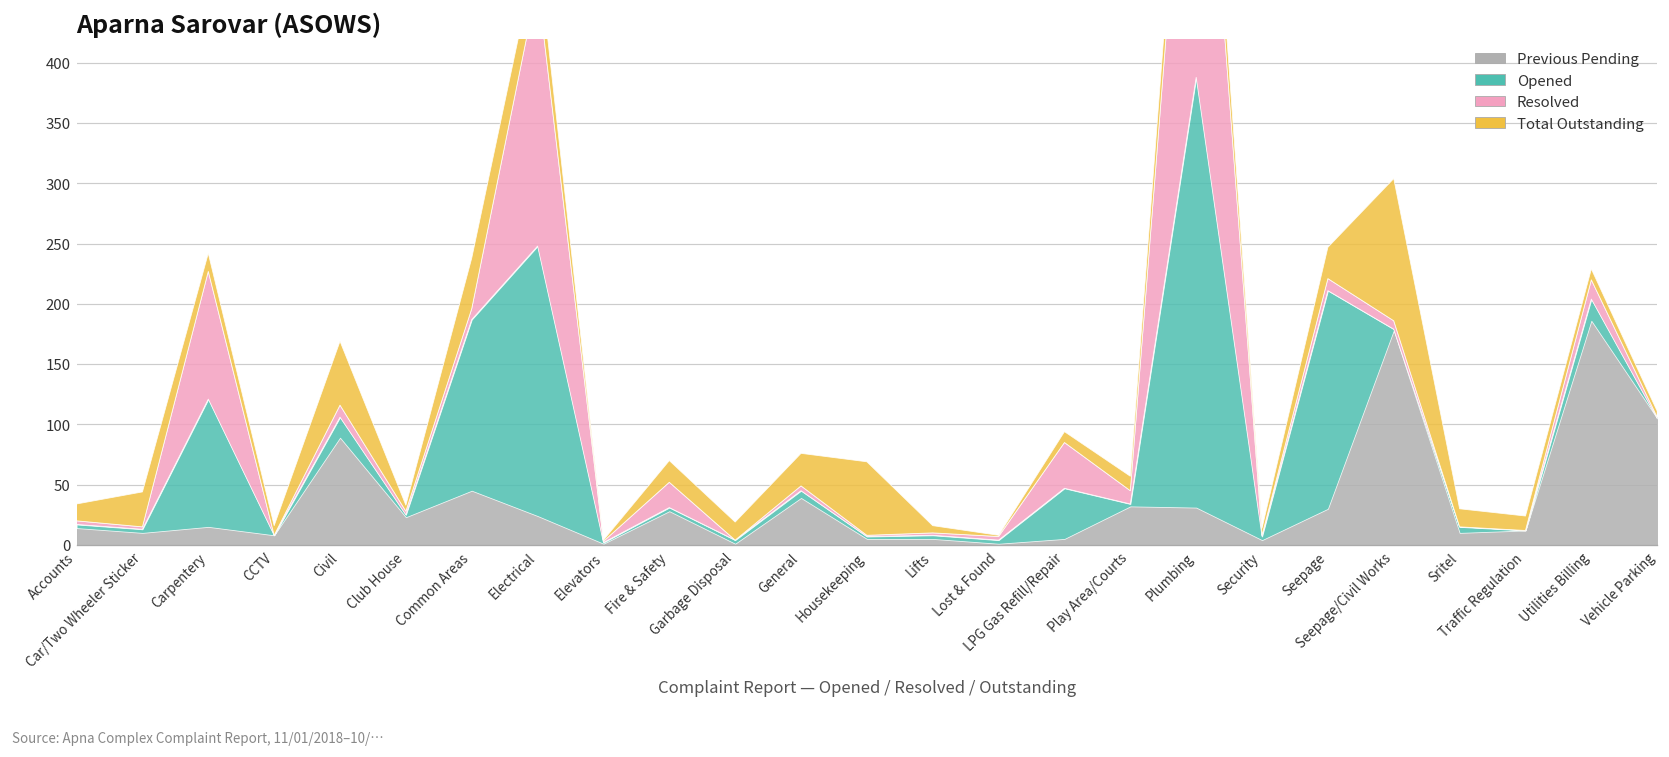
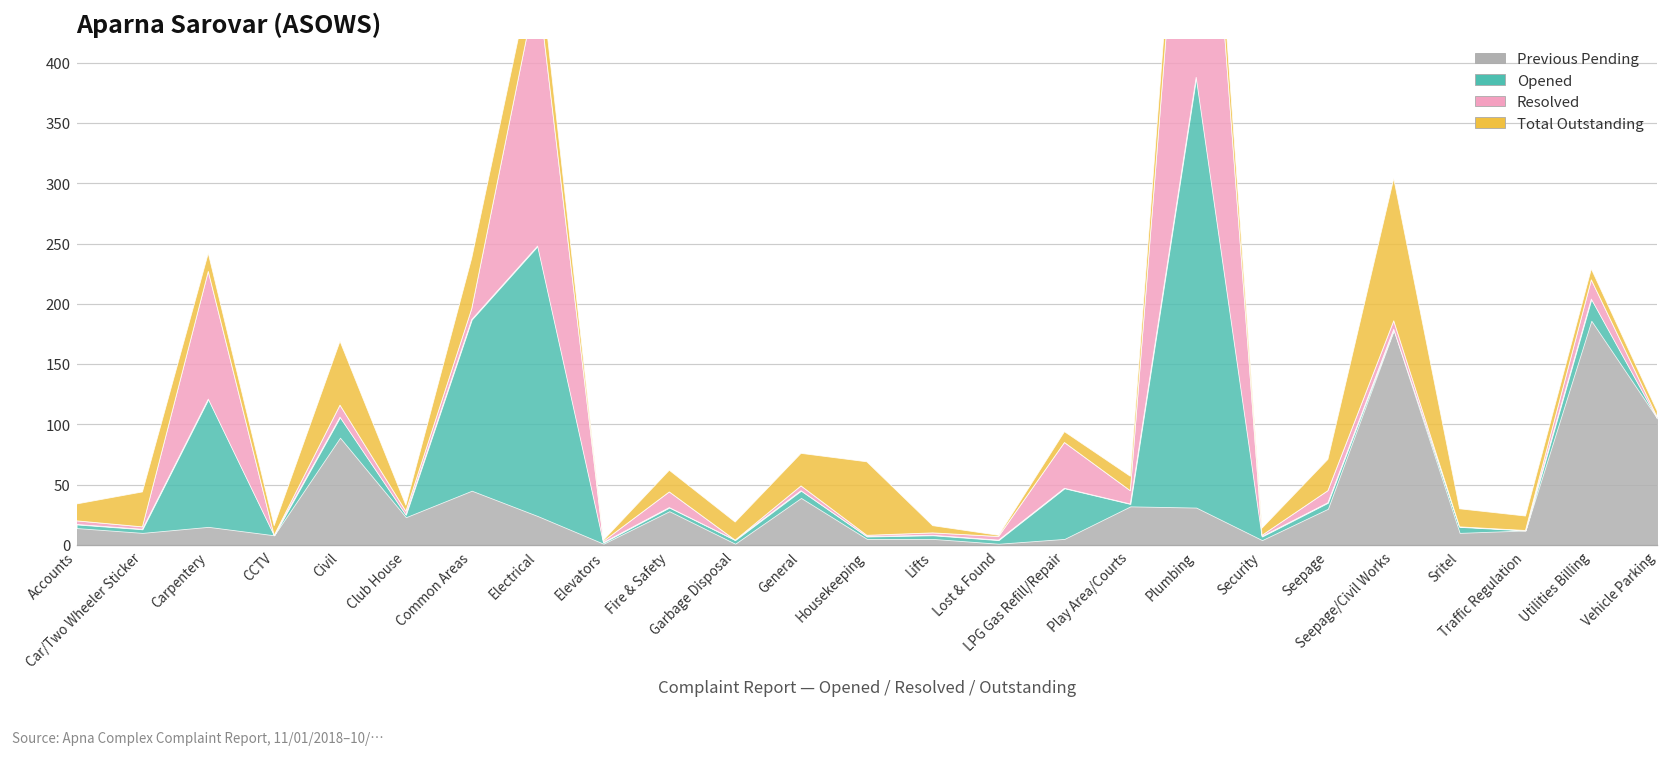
Resolved, Fire & Safety: 21 -> 13
Opened, Seepage: 181 -> 5
